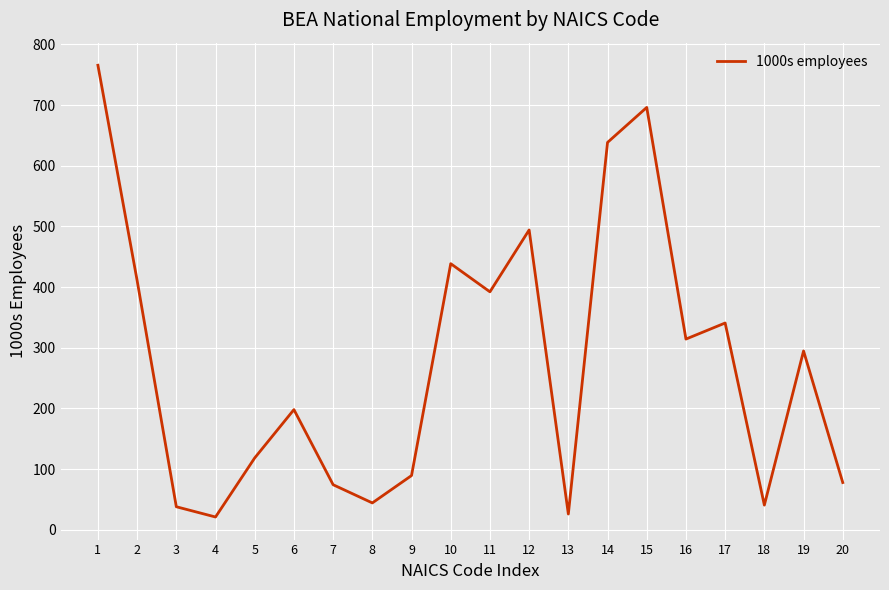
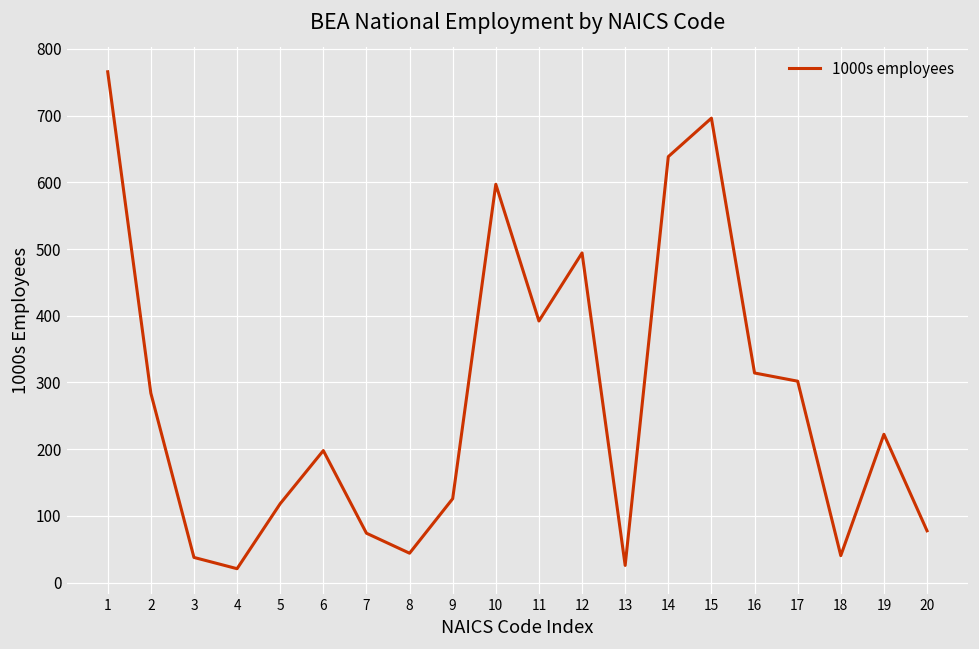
2: 410 -> 280
9: 90 -> 130
10: 440 -> 600
17: 340 -> 300
19: 290 -> 220
